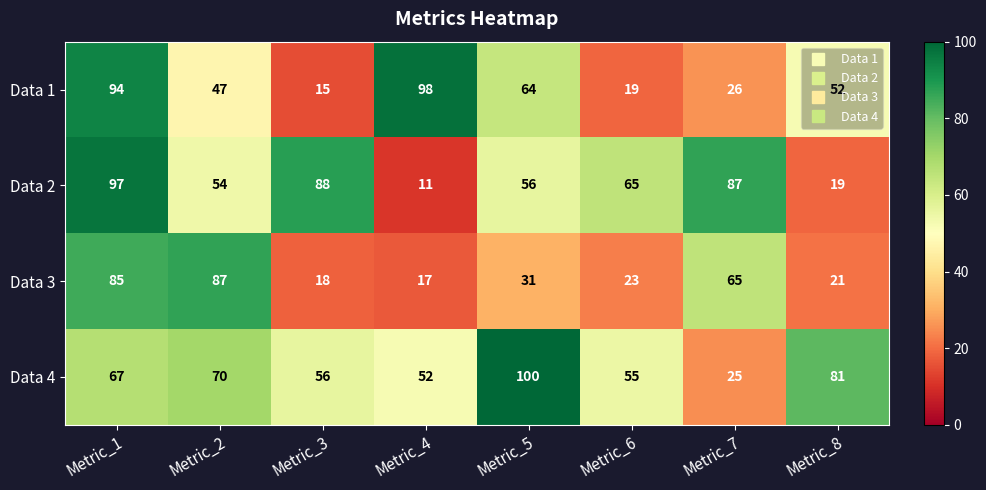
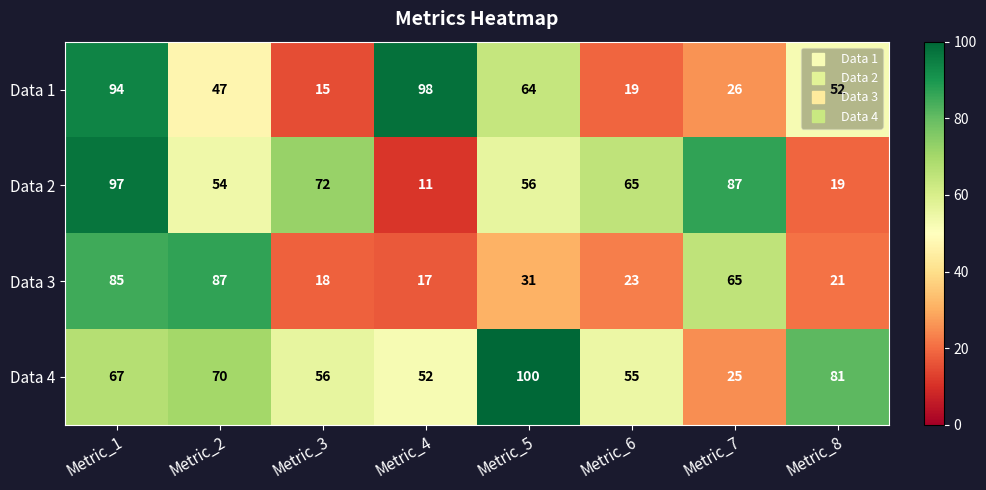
Data 2, Metric_3: 88 -> 72
